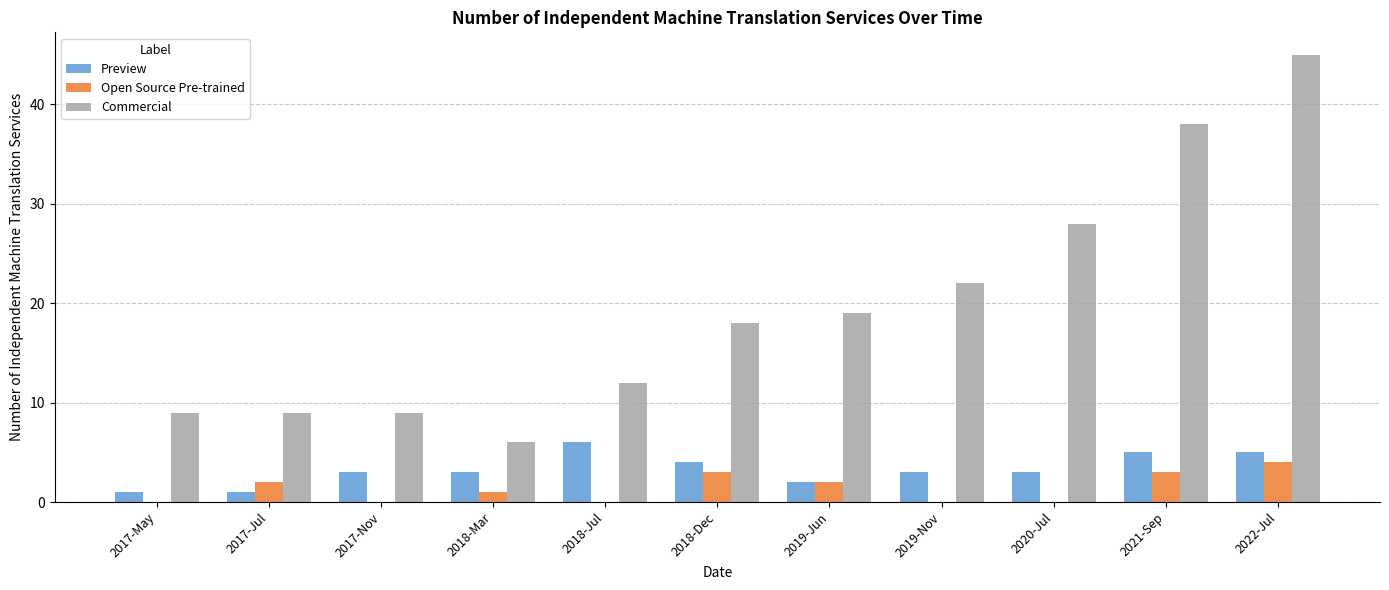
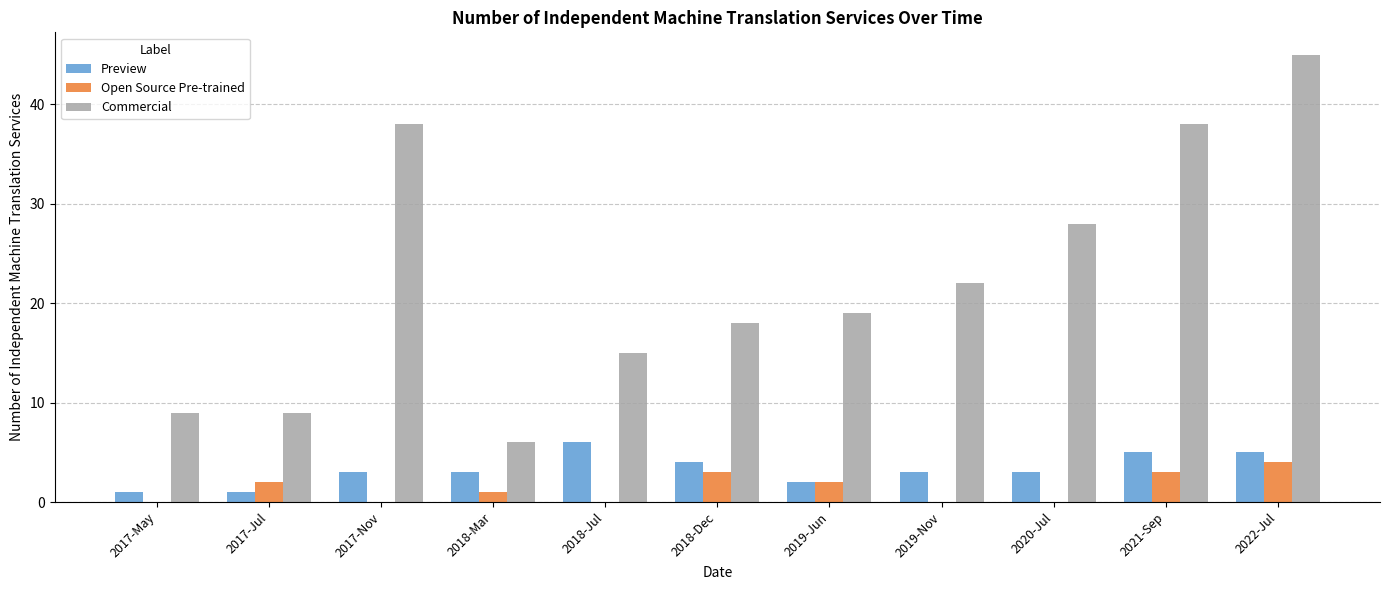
Commercial, 2017-Nov: 9 -> 38
Commercial, 2018-Jul: 12 -> 15
